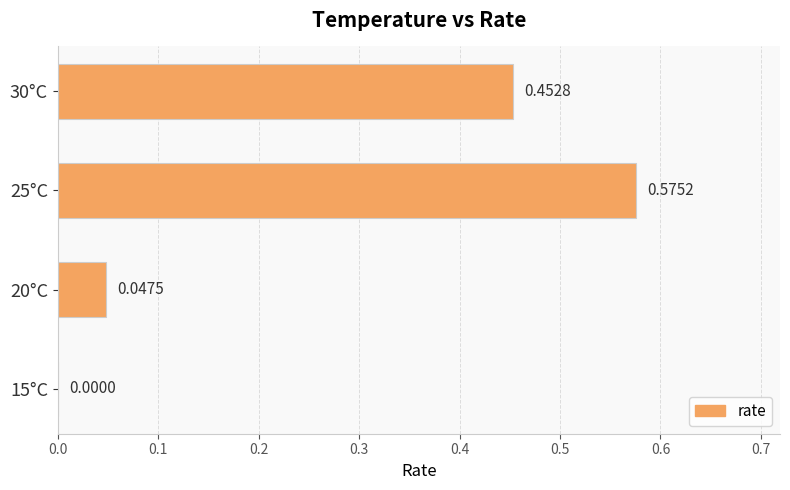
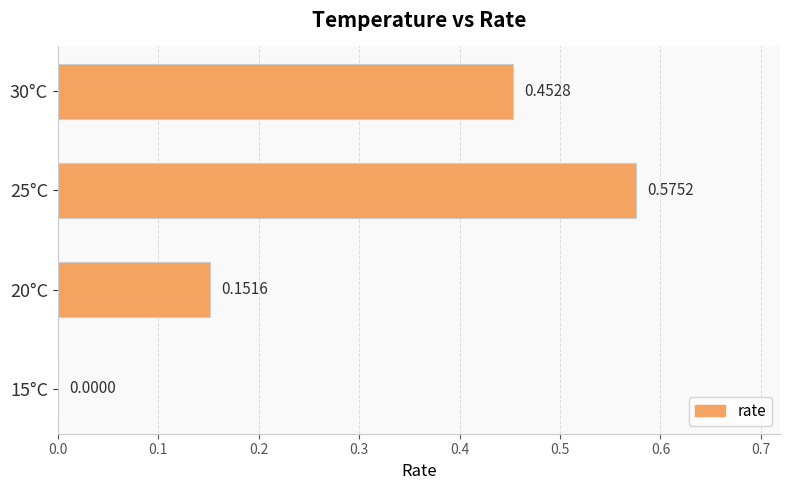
20°C: 0.0475 -> 0.1516
